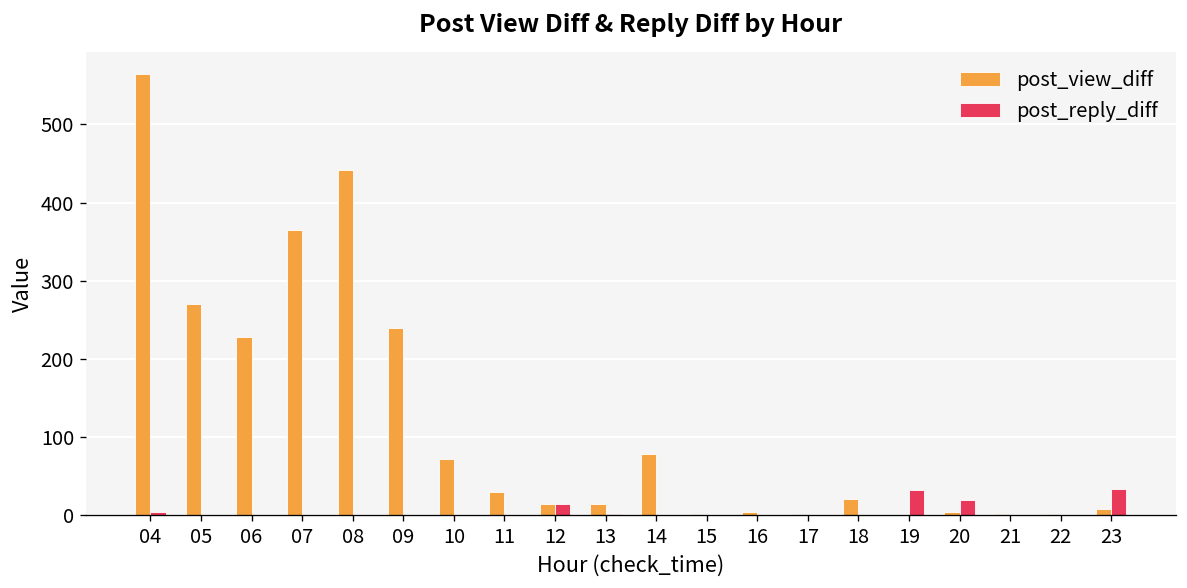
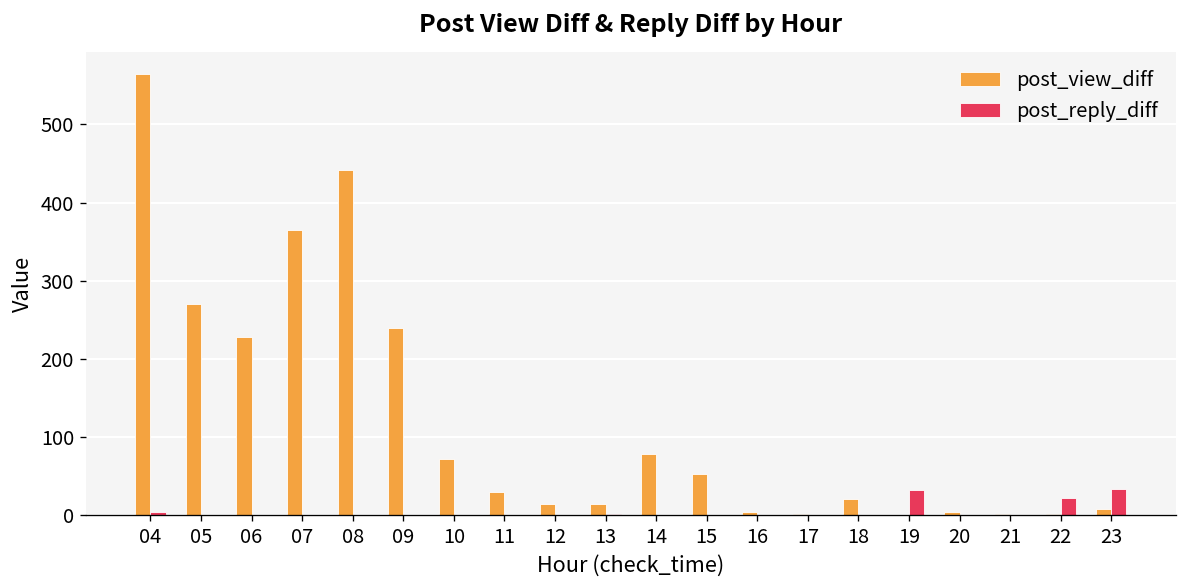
post_reply_diff, 12: 10 -> 0
post_view_diff, 15: 0 -> 50
post_reply_diff, 20: 20 -> 0
post_reply_diff, 22: 0 -> 20
